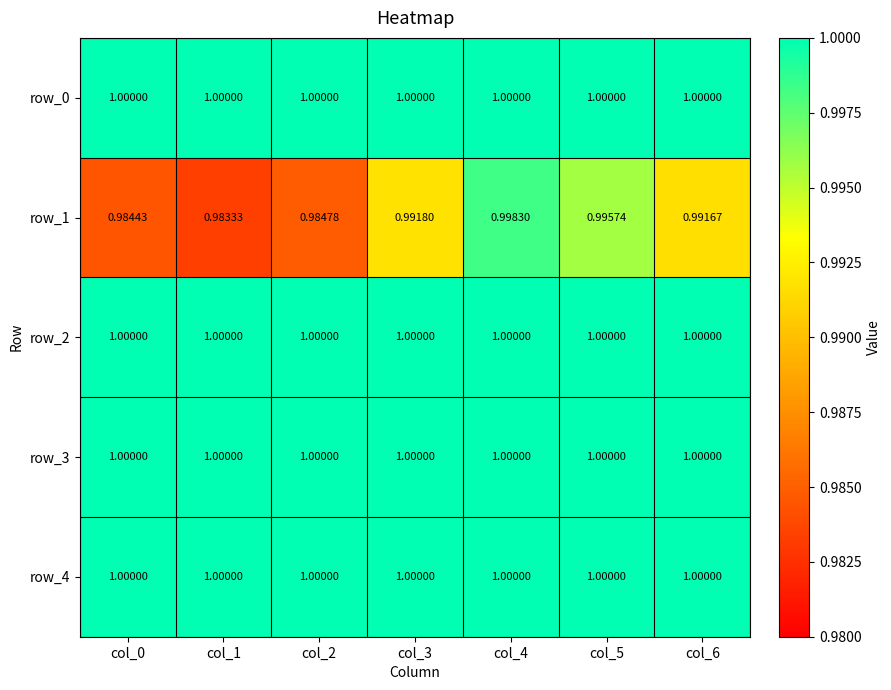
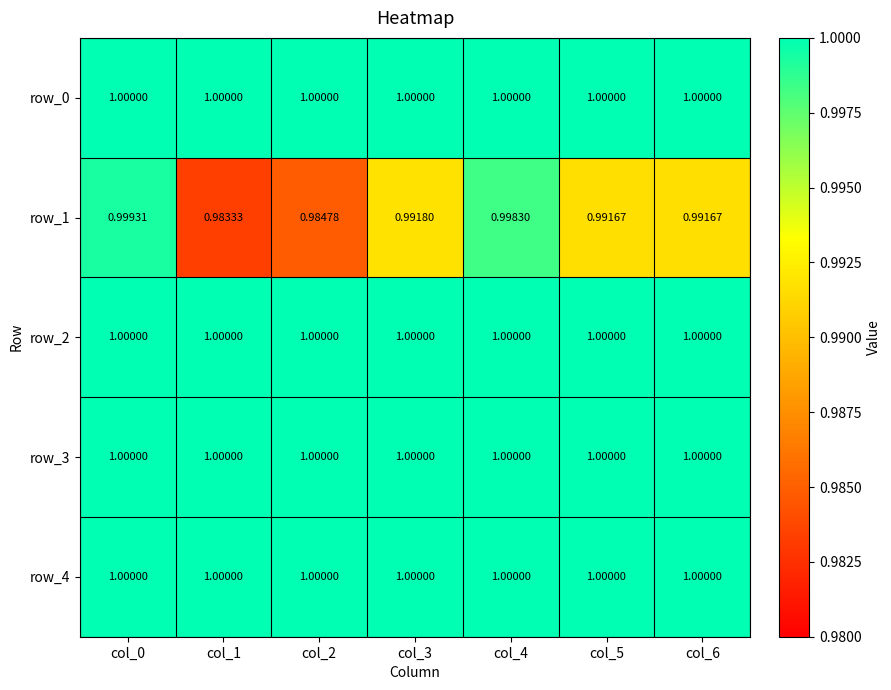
row_1, col_0: 0.98443 -> 0.99931
row_1, col_5: 0.99574 -> 0.99167
